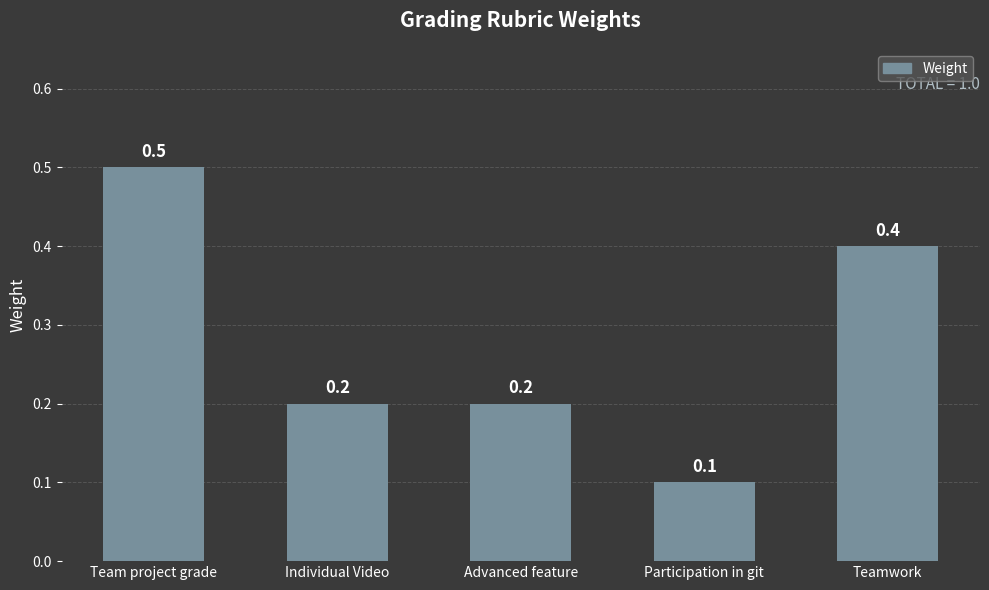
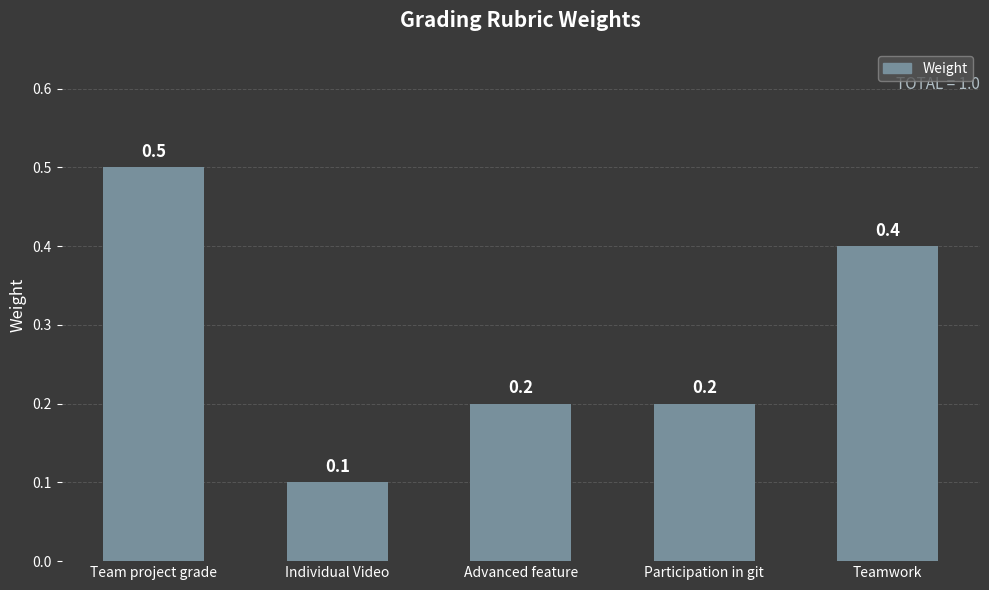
Individual Video: 0.2 -> 0.1
Participation in git: 0.1 -> 0.2
